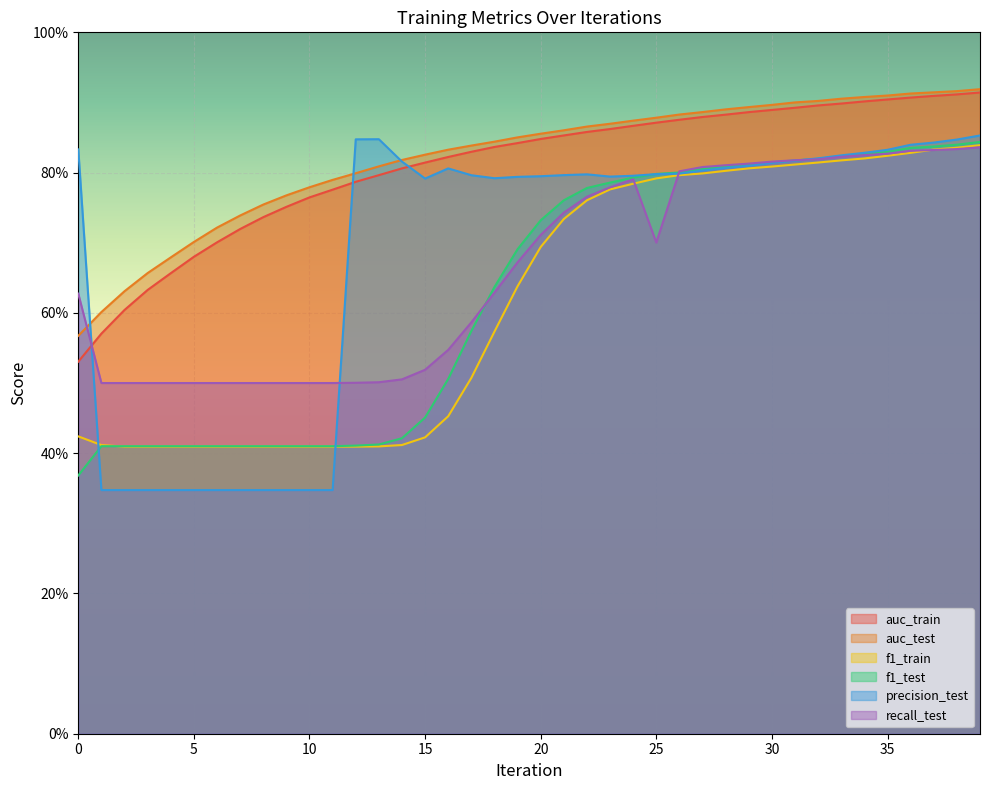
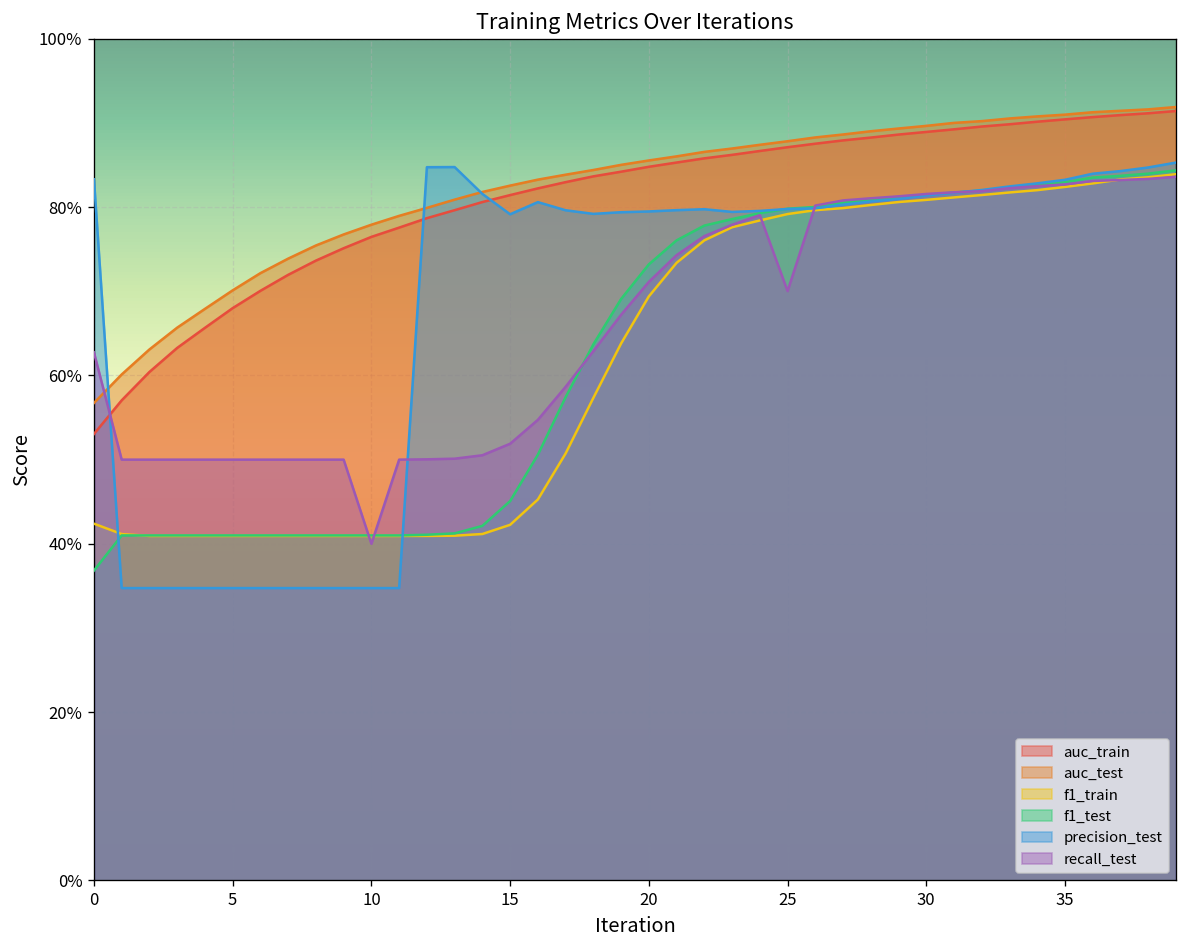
recall_test, 10: 50% -> 40%
